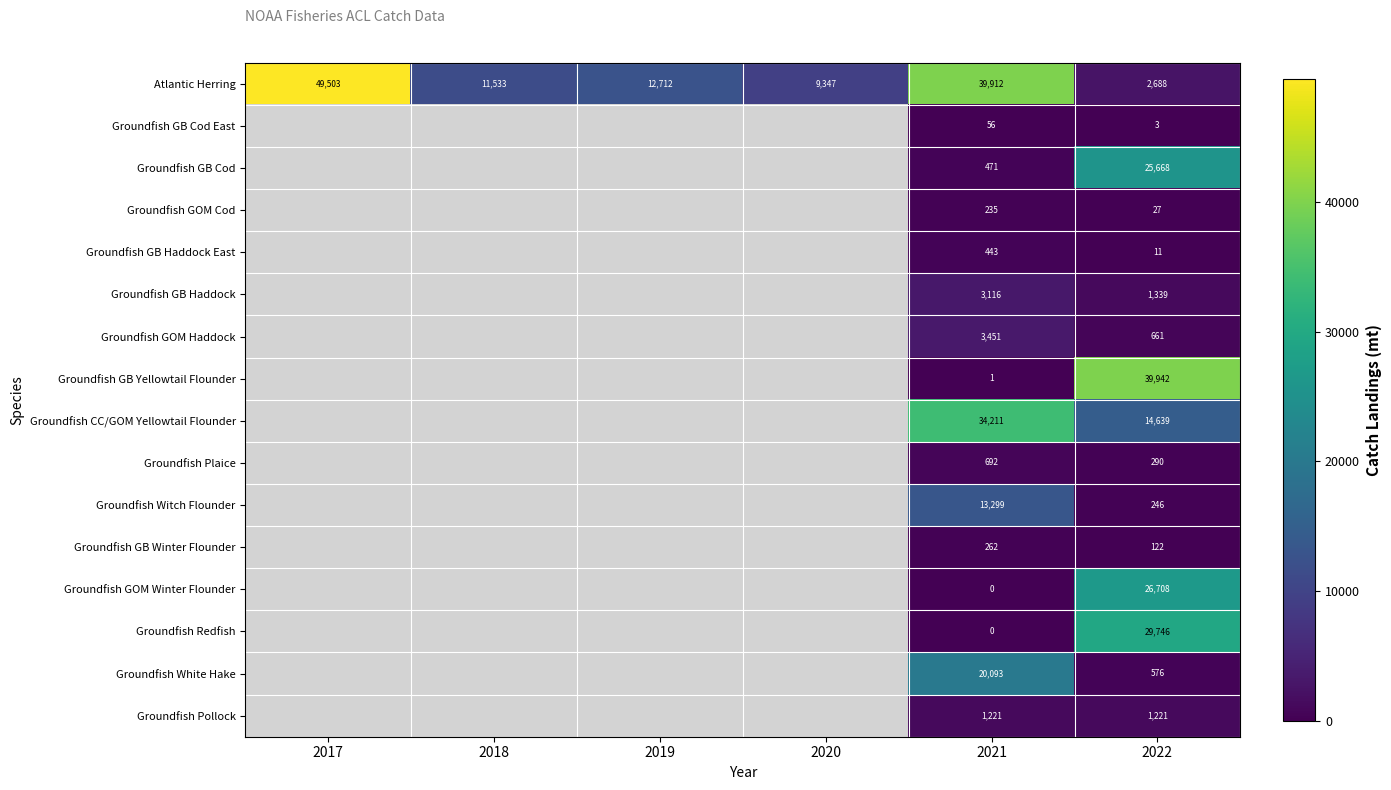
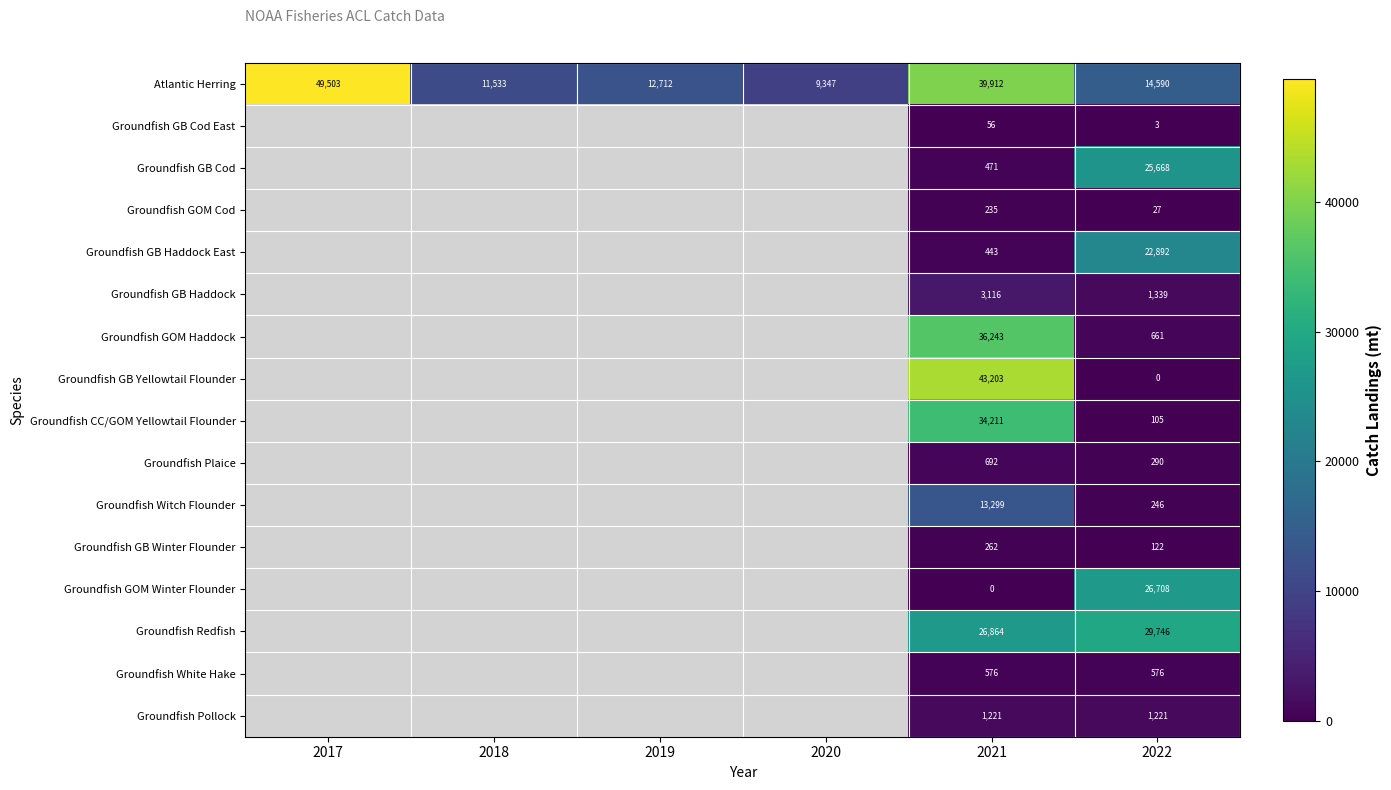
Atlantic Herring, 2022: 2,688 -> 14,590
Groundfish GB Haddock East, 2022: 11 -> 22,892
Groundfish GOM Haddock, 2021: 3,451 -> 36,243
Groundfish GB Yellowtail Flounder, 2021: 1 -> 43,203
Groundfish GB Yellowtail Flounder, 2022: 39,942 -> 0
Groundfish CC/GOM Yellowtail Flounder, 2022: 14,639 -> 105
Groundfish Redfish, 2021: 0 -> 26,864
Groundfish White Hake, 2021: 20,093 -> 576
